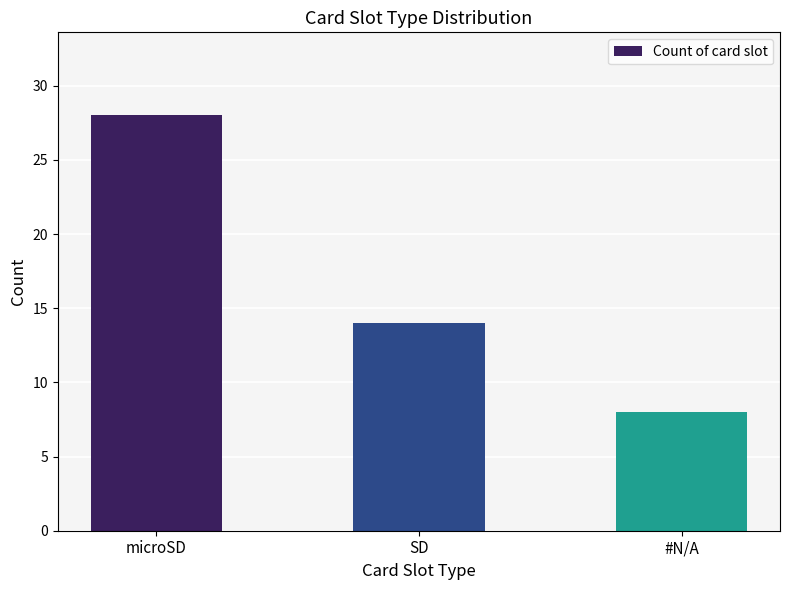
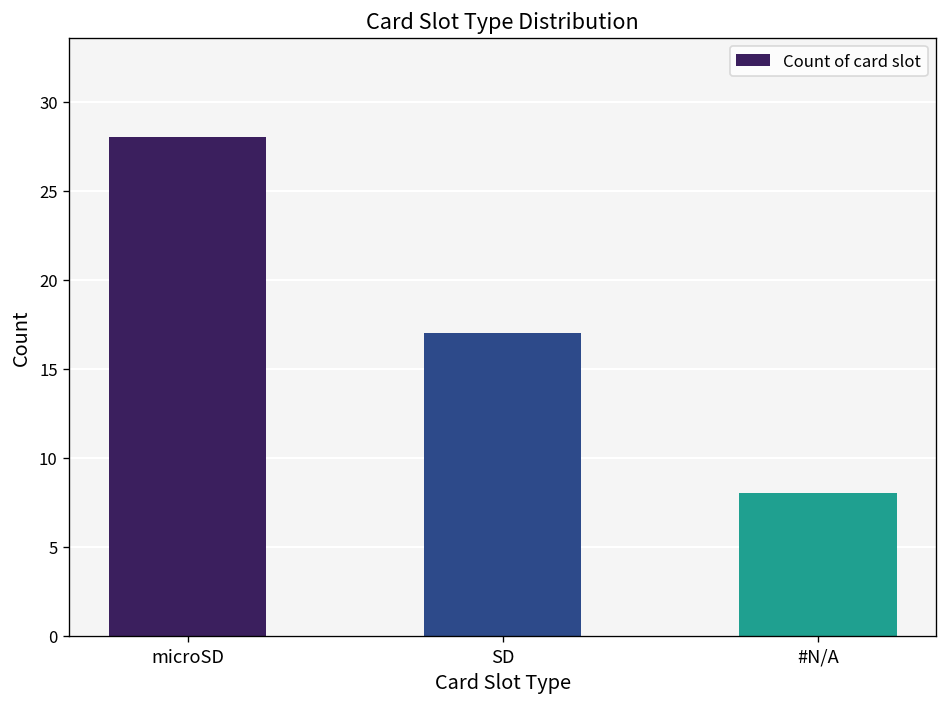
SD: 14 -> 17
